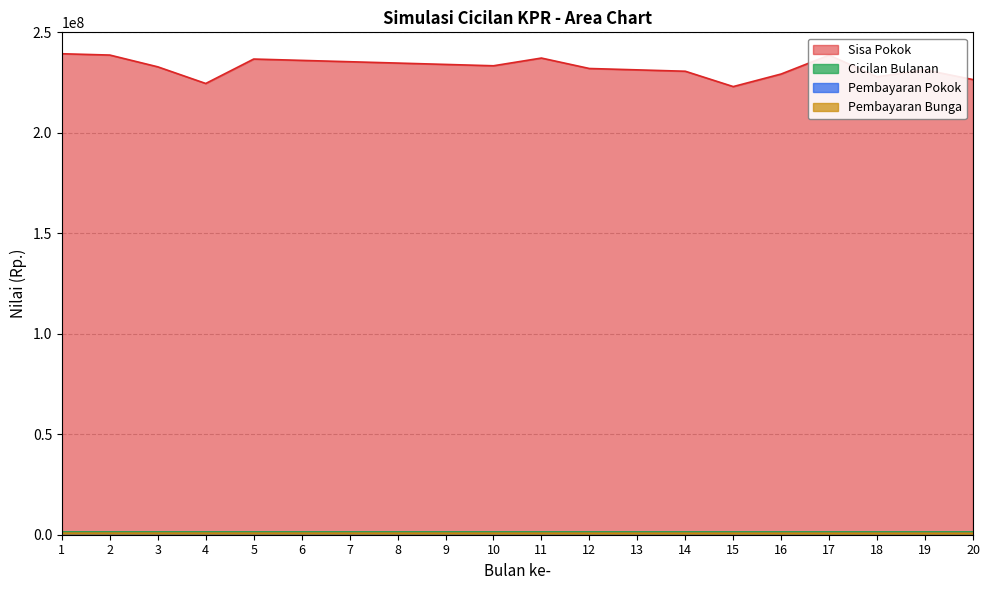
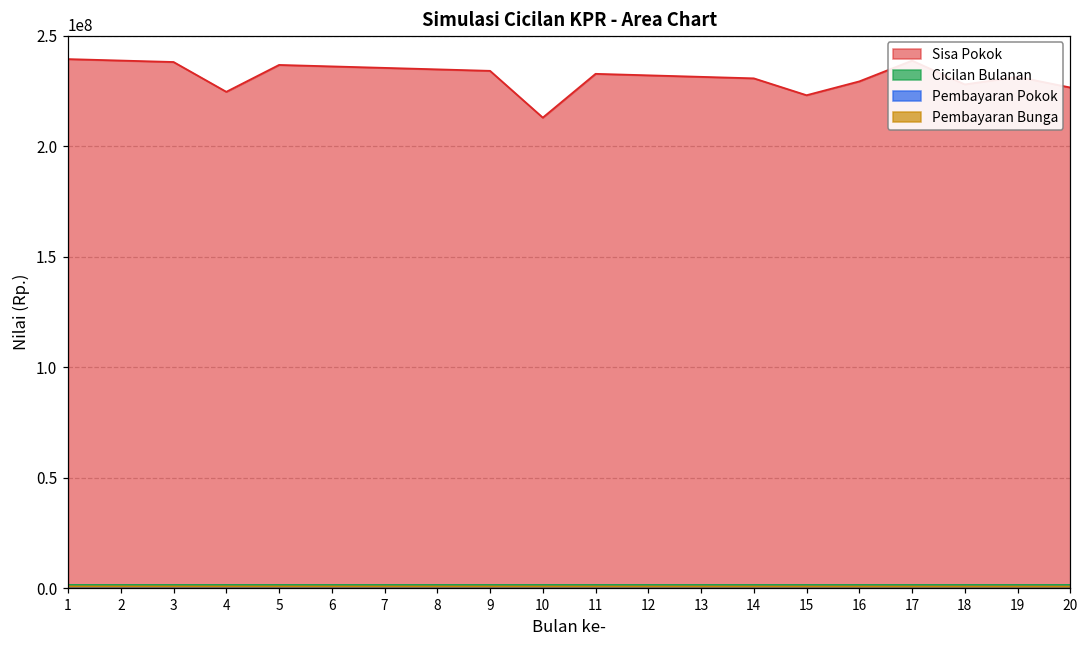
Sisa Pokok, 3: 233000000 -> 238000000
Sisa Pokok, 10: 233000000 -> 213000000
Sisa Pokok, 11: 237000000 -> 233000000
